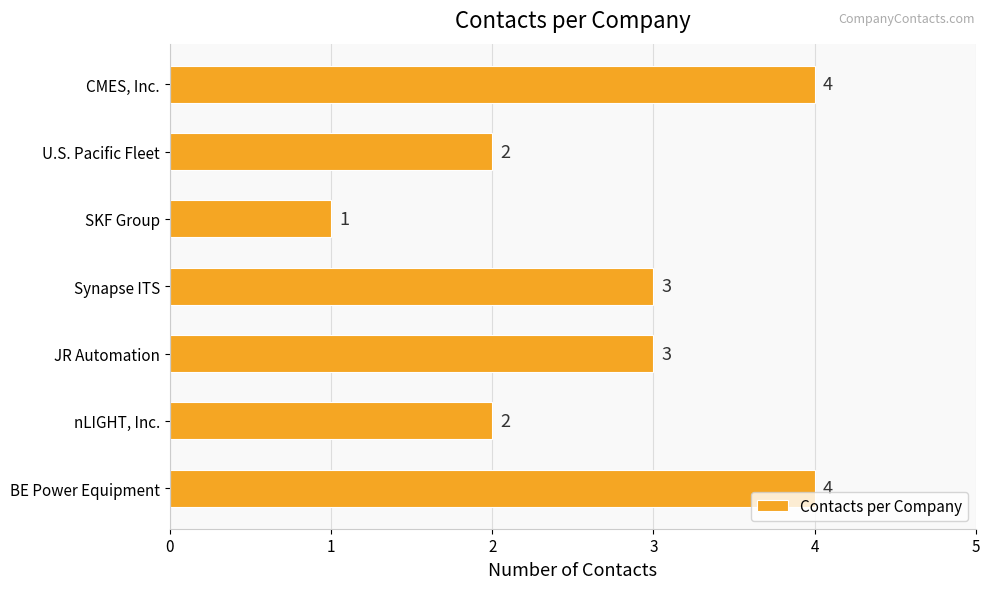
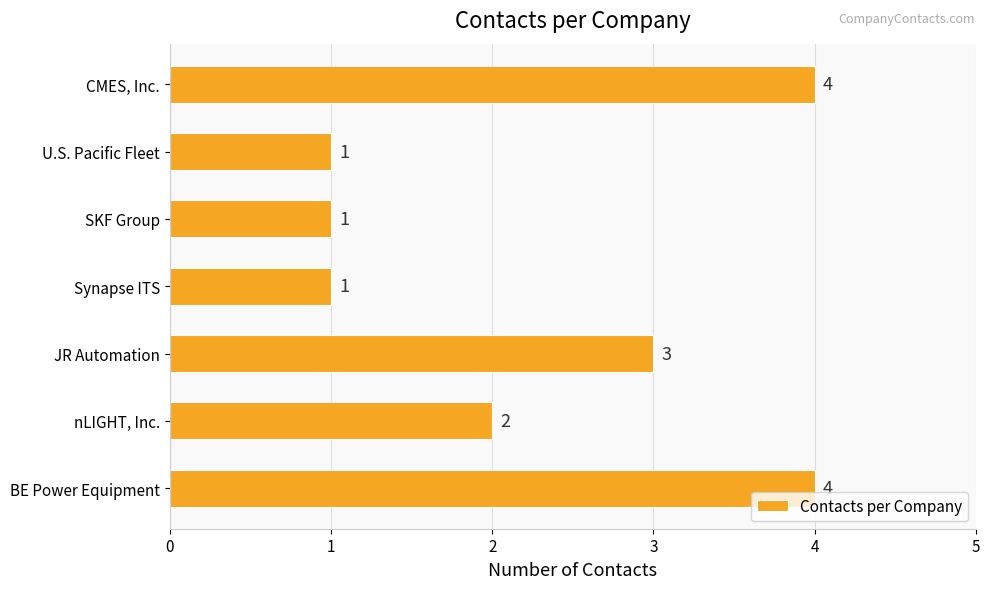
U.S. Pacific Fleet: 2 -> 1
Synapse ITS: 3 -> 1
